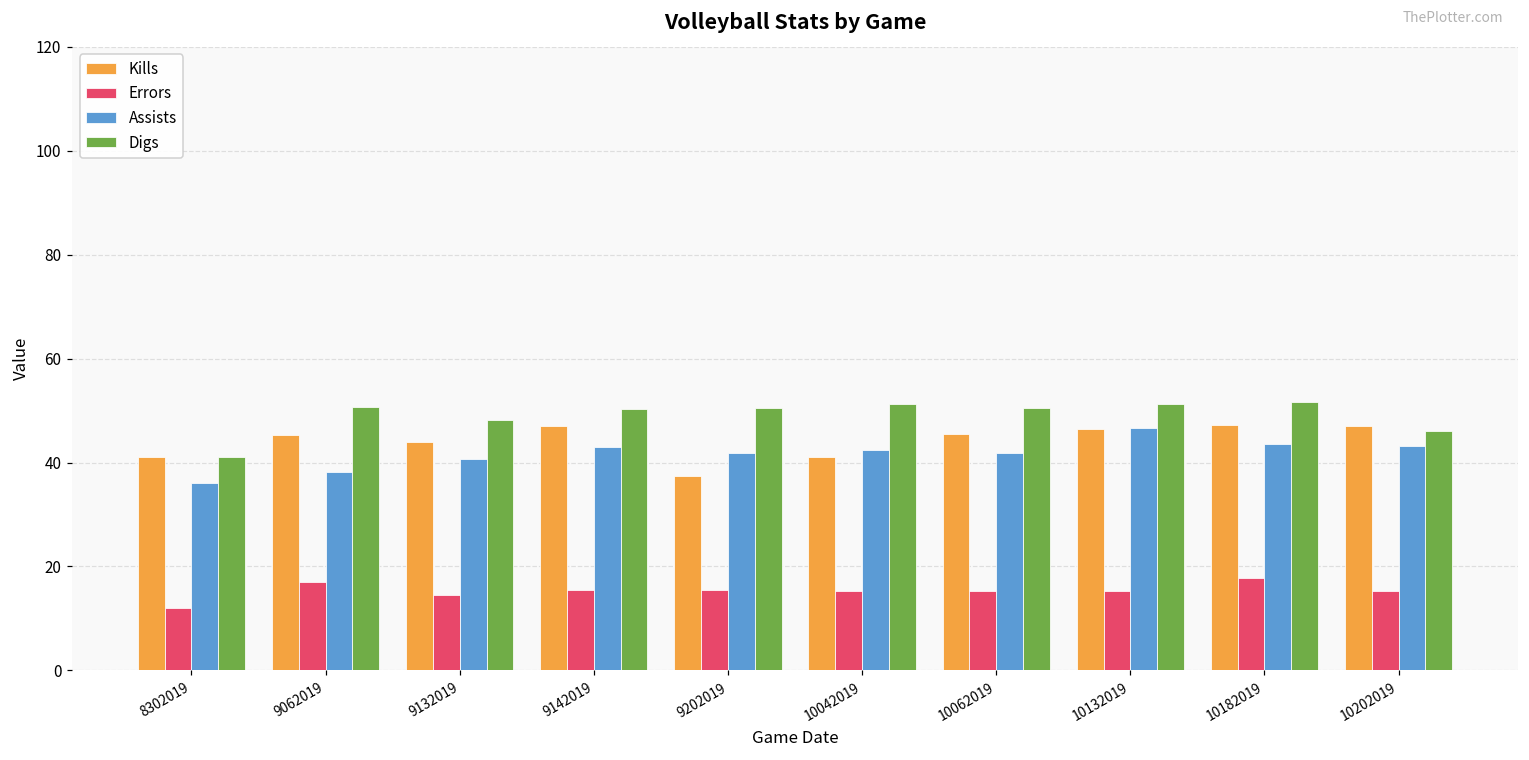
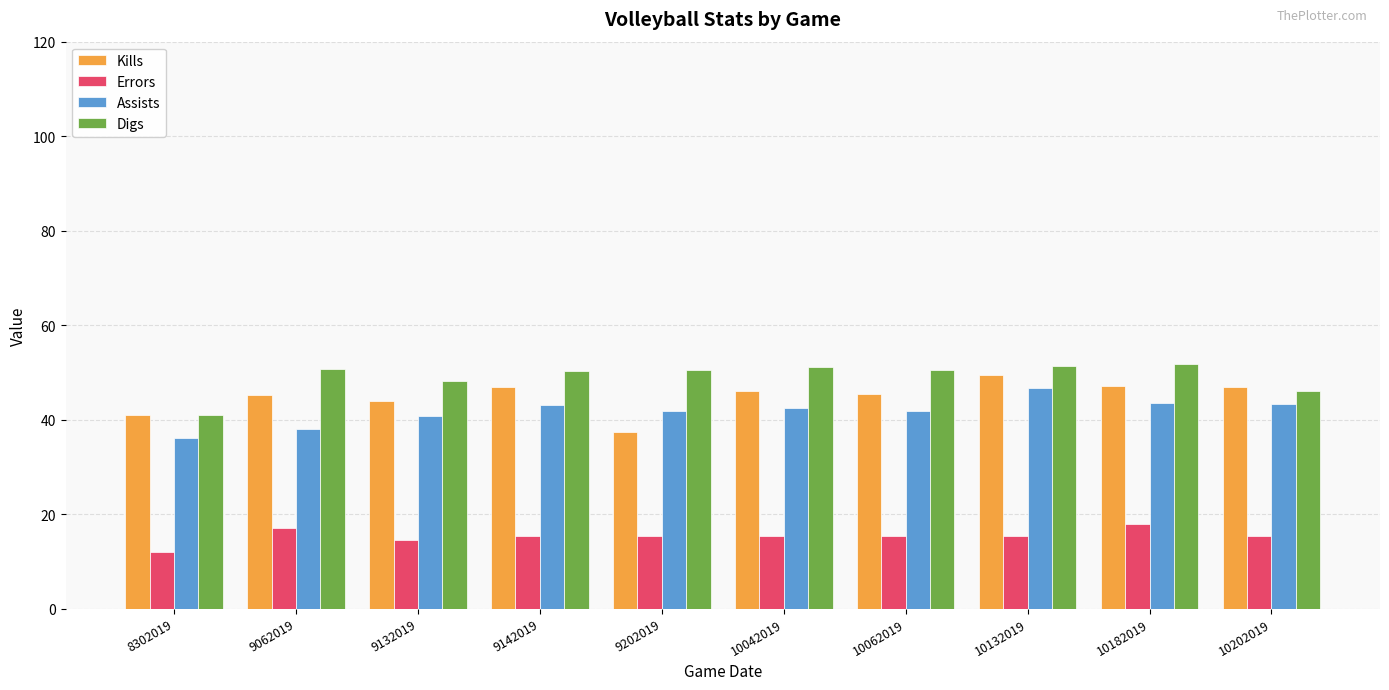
Kills, 10042019: 41 -> 46
Kills, 10132019: 46 -> 49
